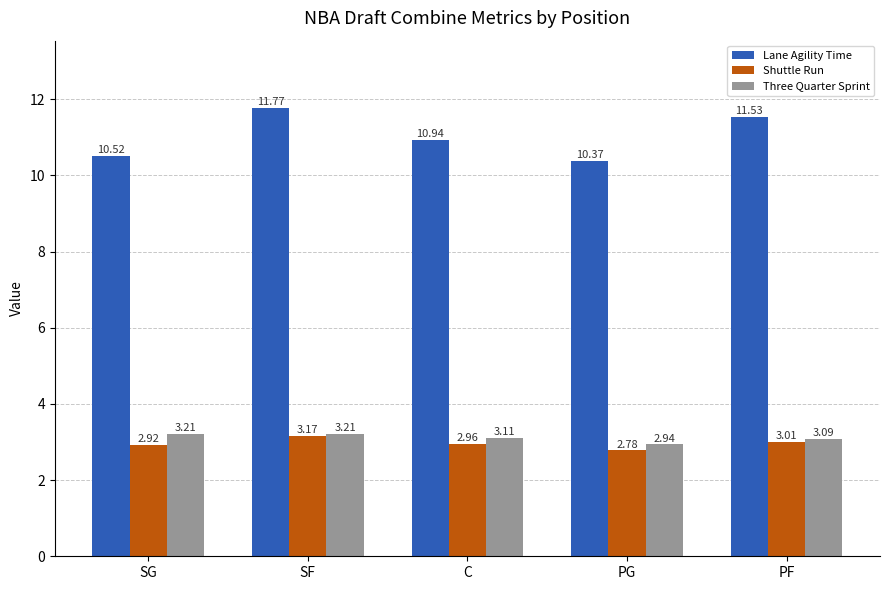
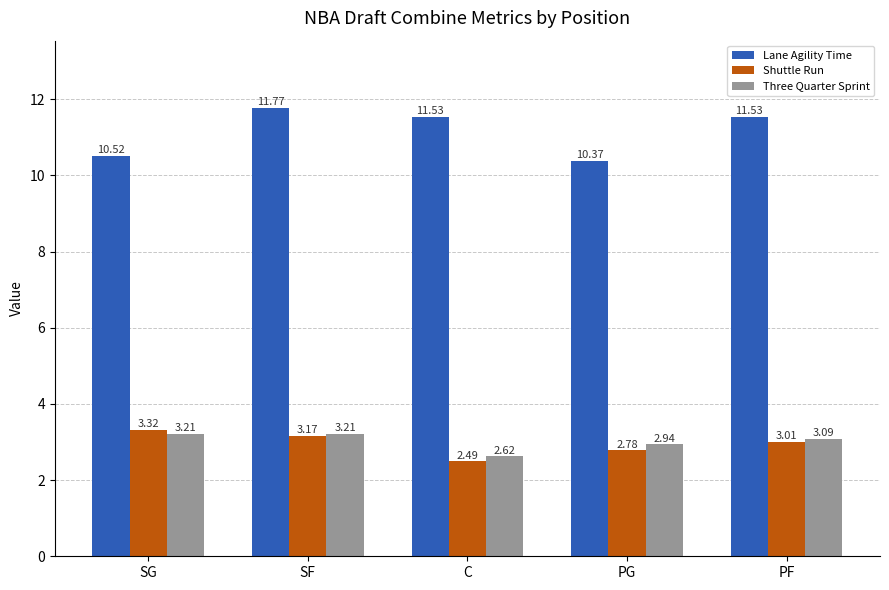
Shuttle Run, SG: 2.92 -> 3.32
Lane Agility Time, C: 10.94 -> 11.53
Shuttle Run, C: 2.96 -> 2.49
Three Quarter Sprint, C: 3.11 -> 2.62
